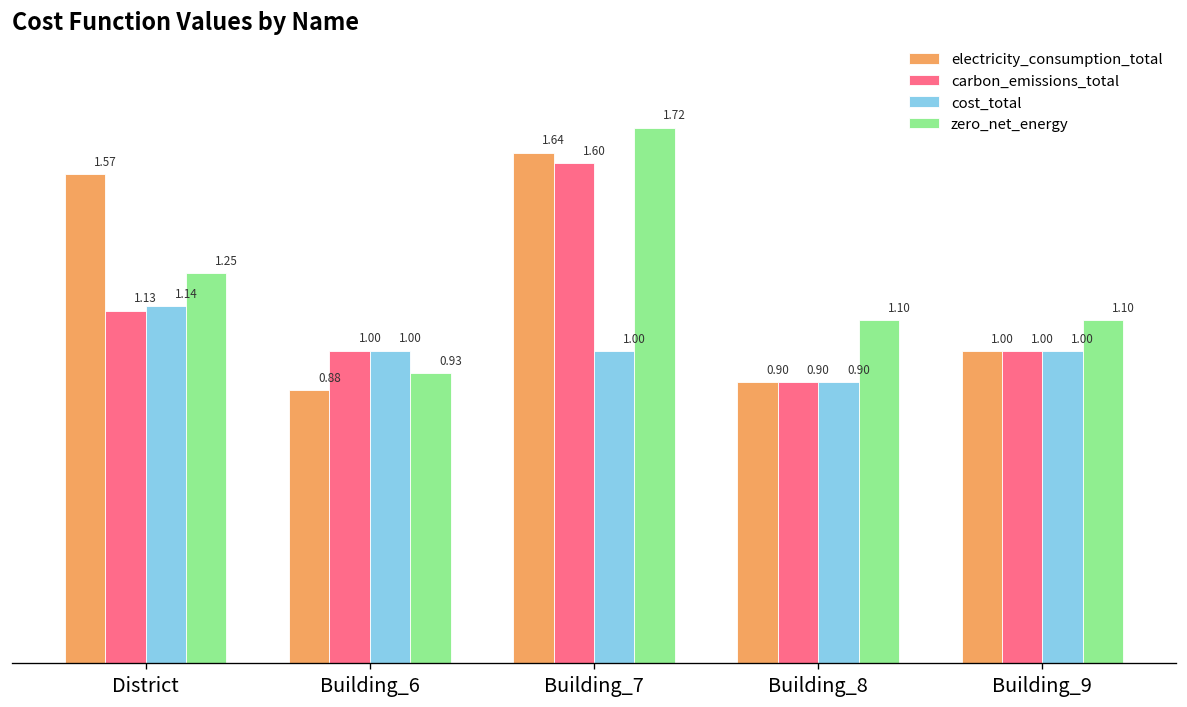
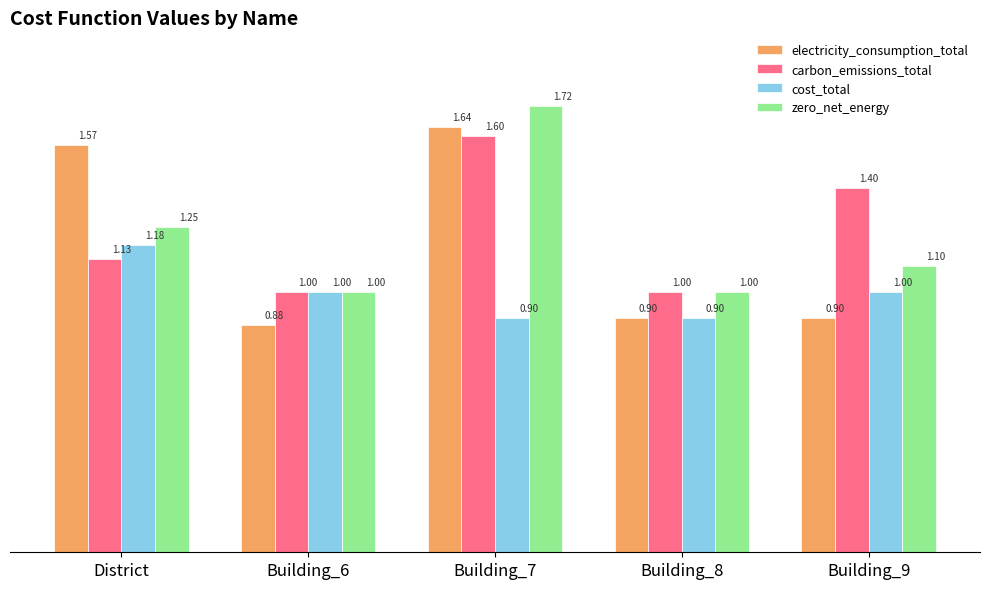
cost_total, District: 1.14 -> 1.18
zero_net_energy, Building_6: 0.93 -> 1.00
cost_total, Building_7: 1.00 -> 0.90
carbon_emissions_total, Building_8: 0.90 -> 1.00
zero_net_energy, Building_8: 1.10 -> 1.00
electricity_consumption_total, Building_9: 1.00 -> 0.90
carbon_emissions_total, Building_9: 1.00 -> 1.40
